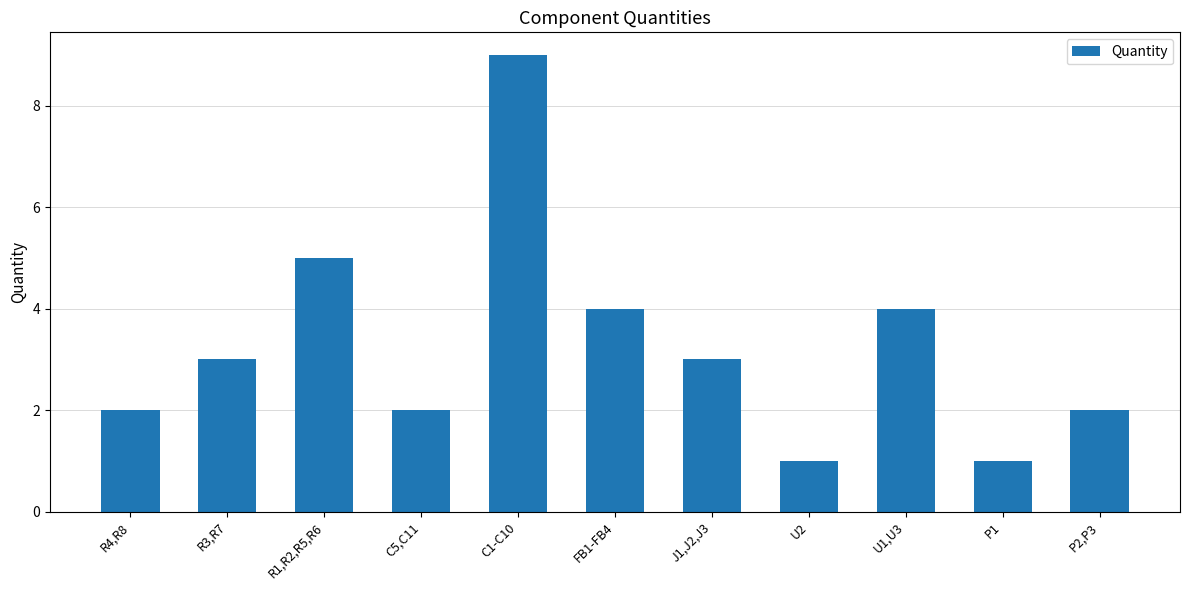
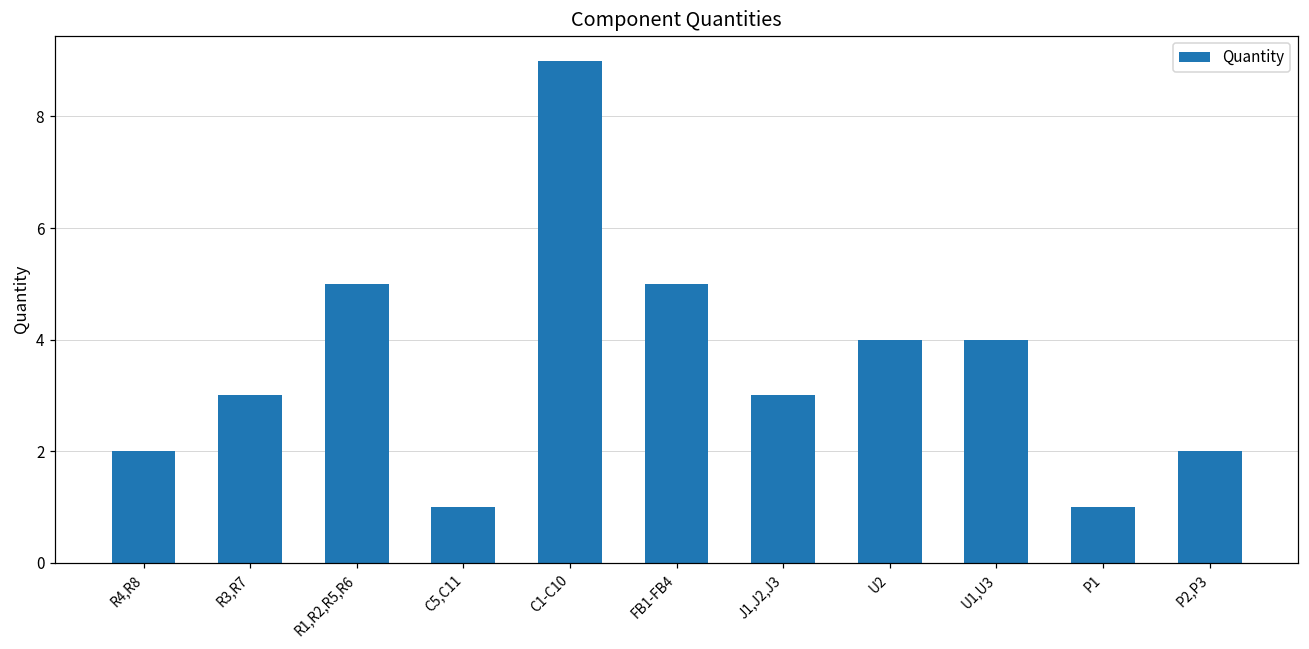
C5,C11: 2 -> 1
FB1-FB4: 4 -> 5
U2: 1 -> 4
